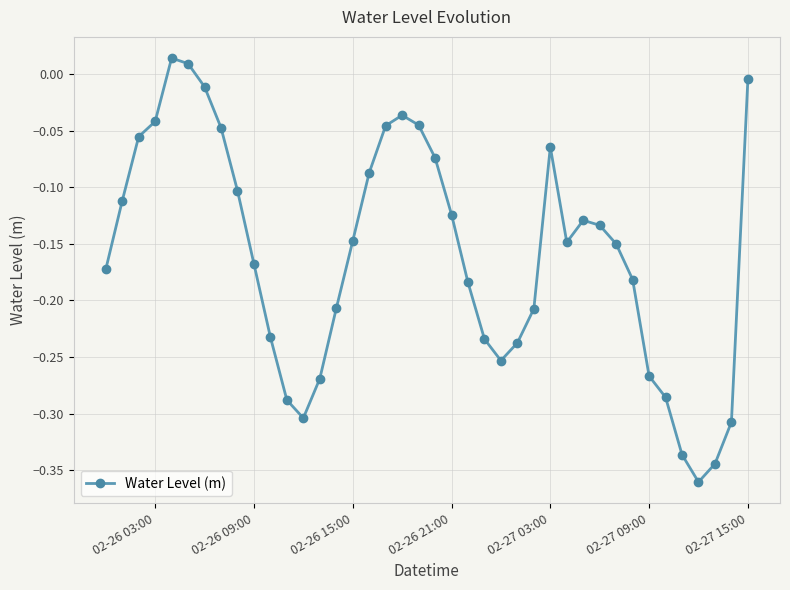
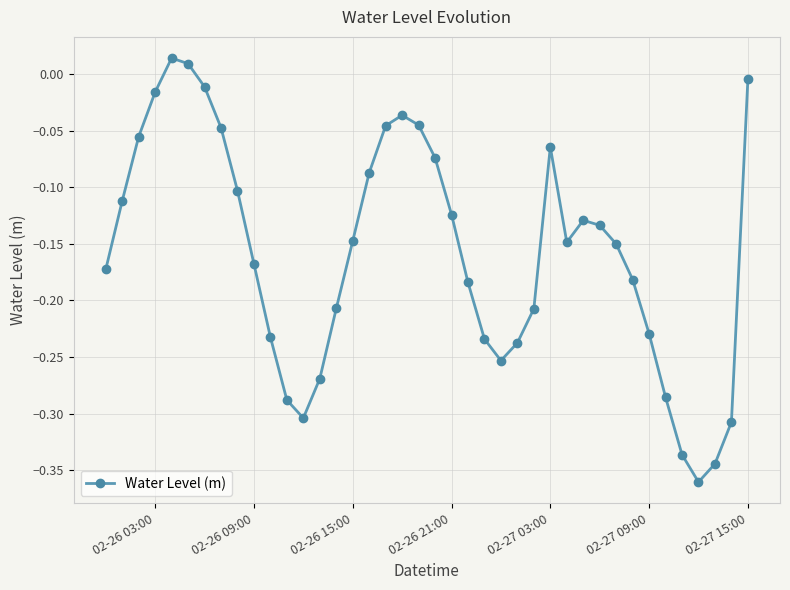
02-26 03:00: -0.042 -> -0.016
02-27 09:00: -0.267 -> -0.229
